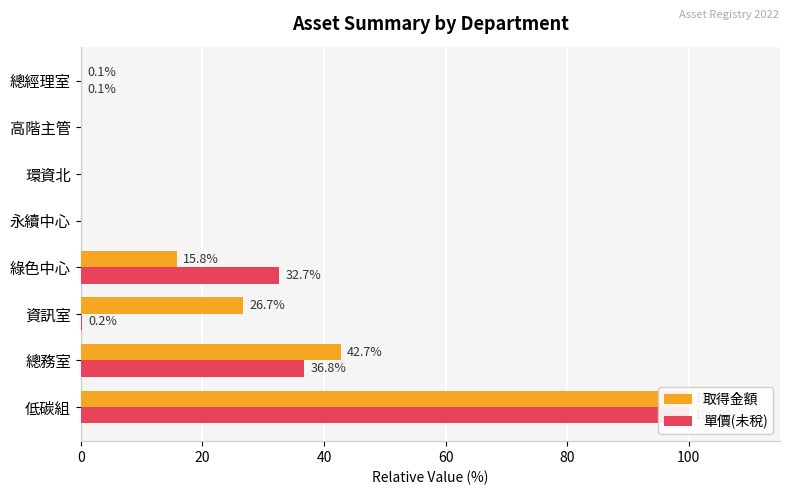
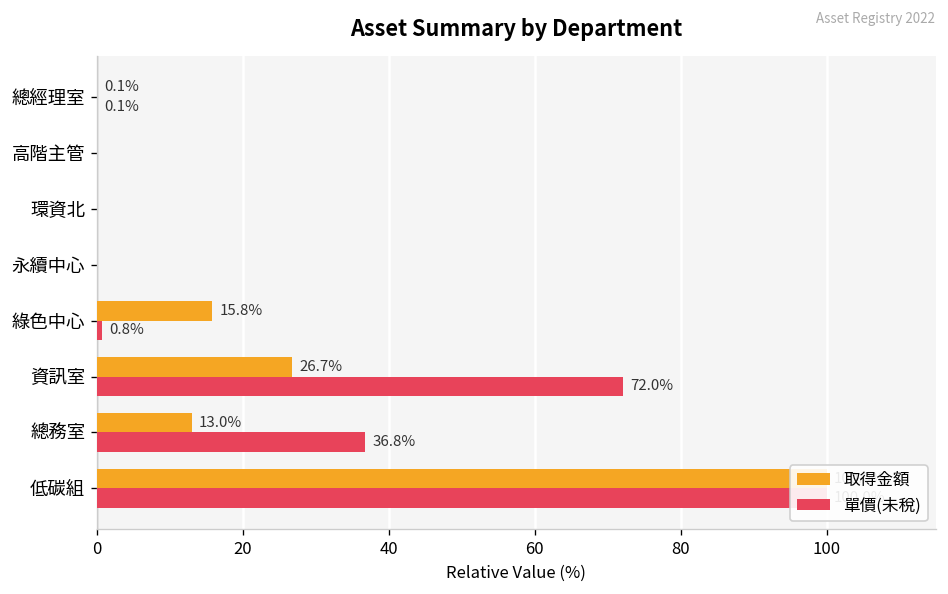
單價(未稅), 綠色中心: 32.7% -> 0.8%
單價(未稅), 資訊室: 0.2% -> 72.0%
取得金額, 總務室: 42.7% -> 13.0%
